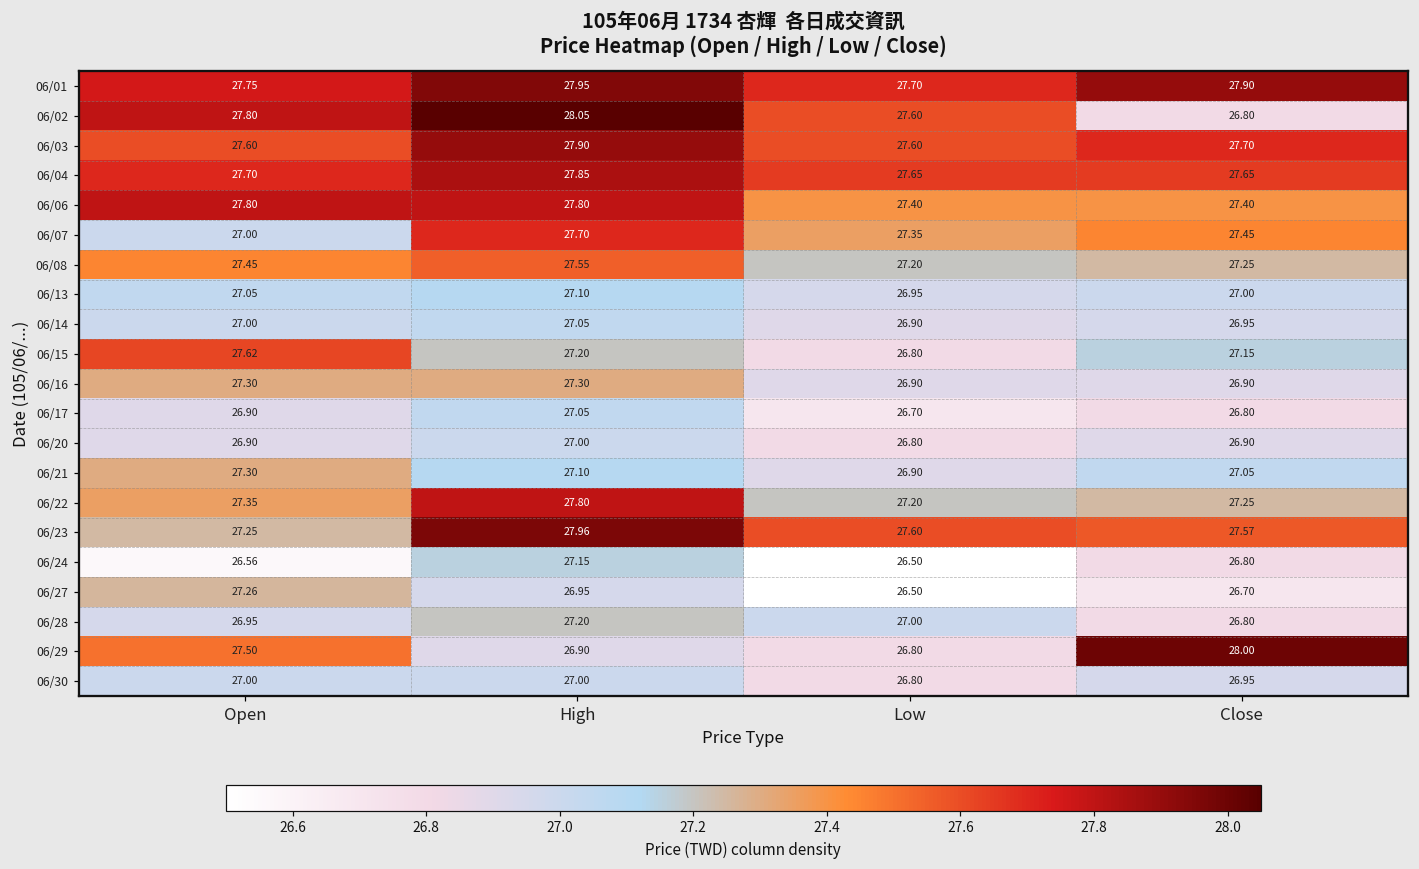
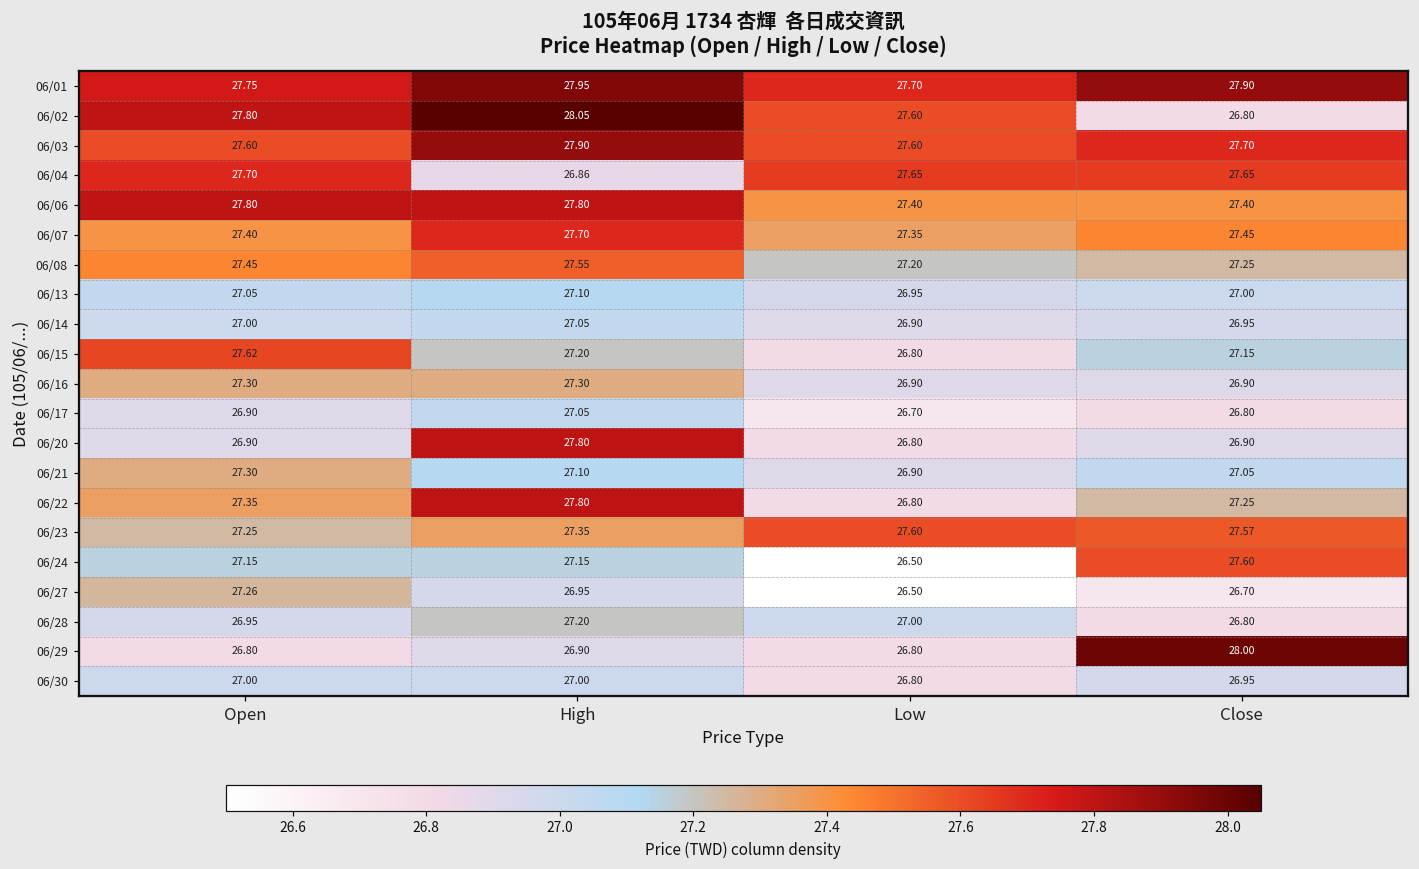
06/04, High: 27.85 -> 26.86
06/07, Open: 27.00 -> 27.40
06/20, High: 27.00 -> 27.80
06/22, Low: 27.20 -> 26.80
06/23, High: 27.96 -> 27.35
06/24, Open: 26.56 -> 27.15
06/24, Close: 26.80 -> 27.60
06/29, Open: 27.50 -> 26.80
